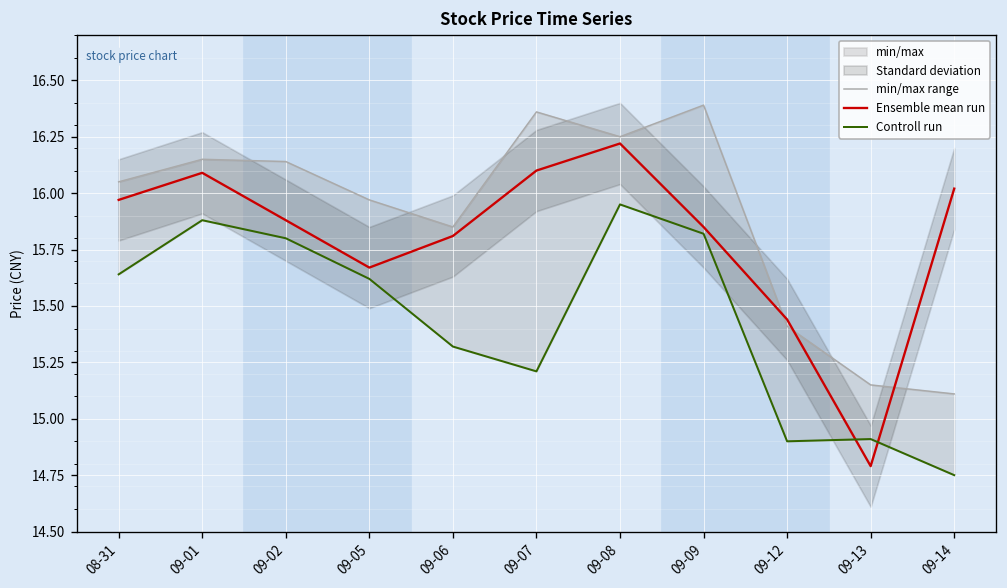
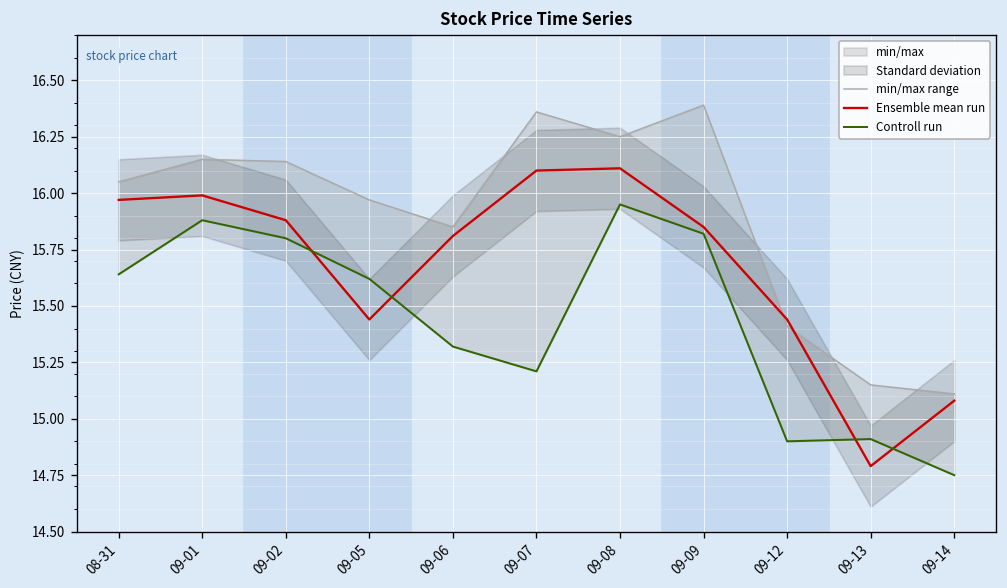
Ensemble mean run, 09-01: 16.09 -> 15.99
Ensemble mean run, 09-05: 15.67 -> 15.44
Ensemble mean run, 09-08: 16.22 -> 16.11
Ensemble mean run, 09-14: 16.02 -> 15.08
